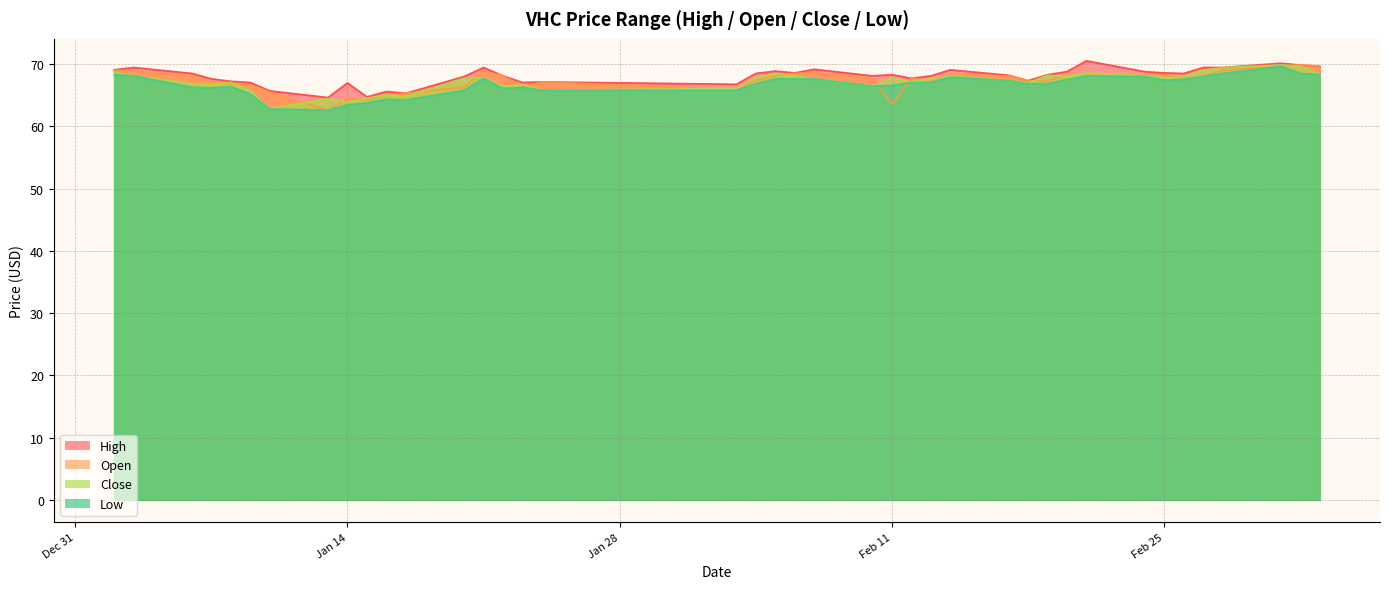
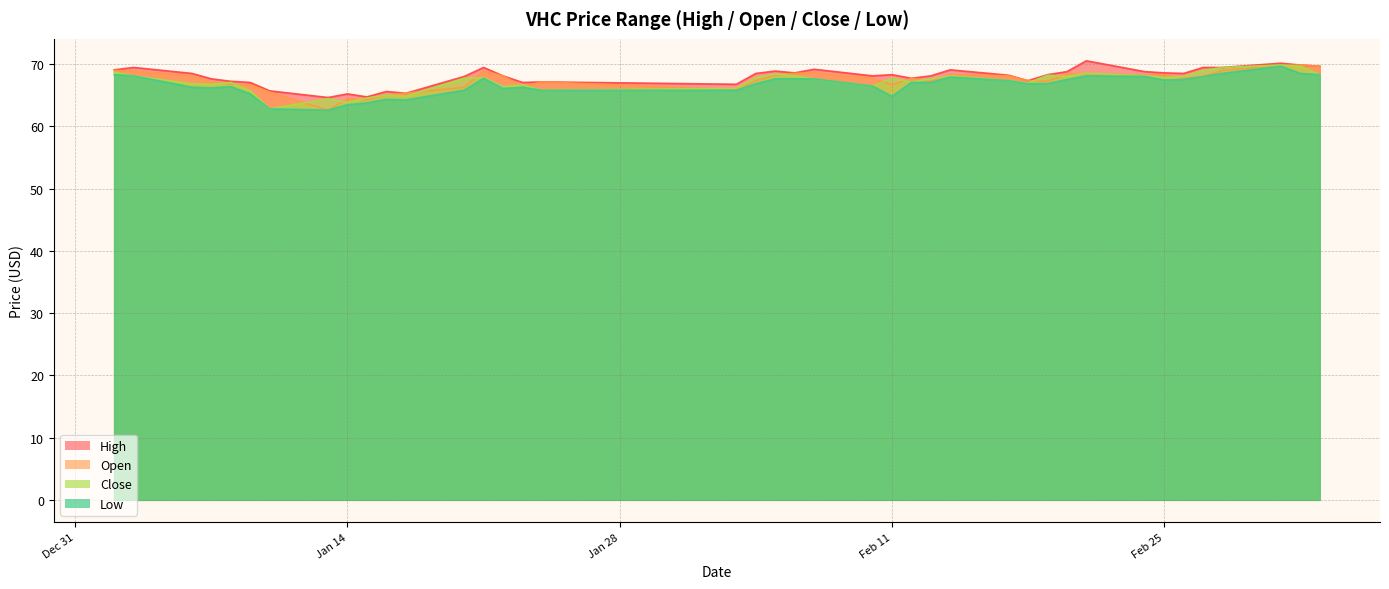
High, Jan 14: 67 -> 65
Open, Feb 11: 64 -> 67
Low, Feb 11: 67 -> 65
